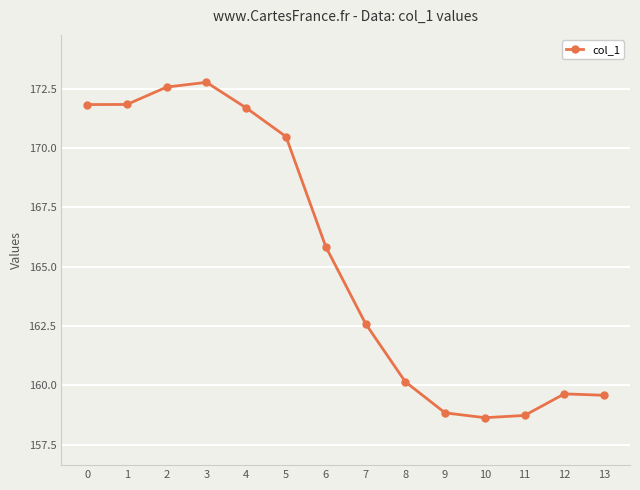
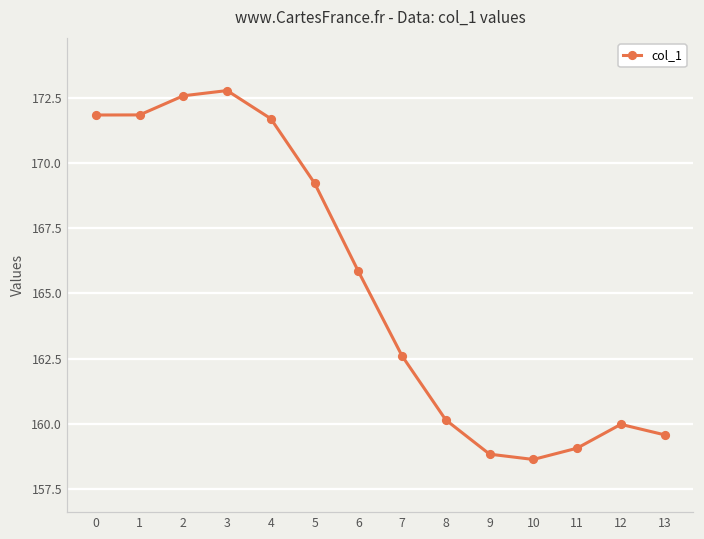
5: 170.5 -> 169.2
11: 158.7 -> 159.1
12: 159.6 -> 160.0
